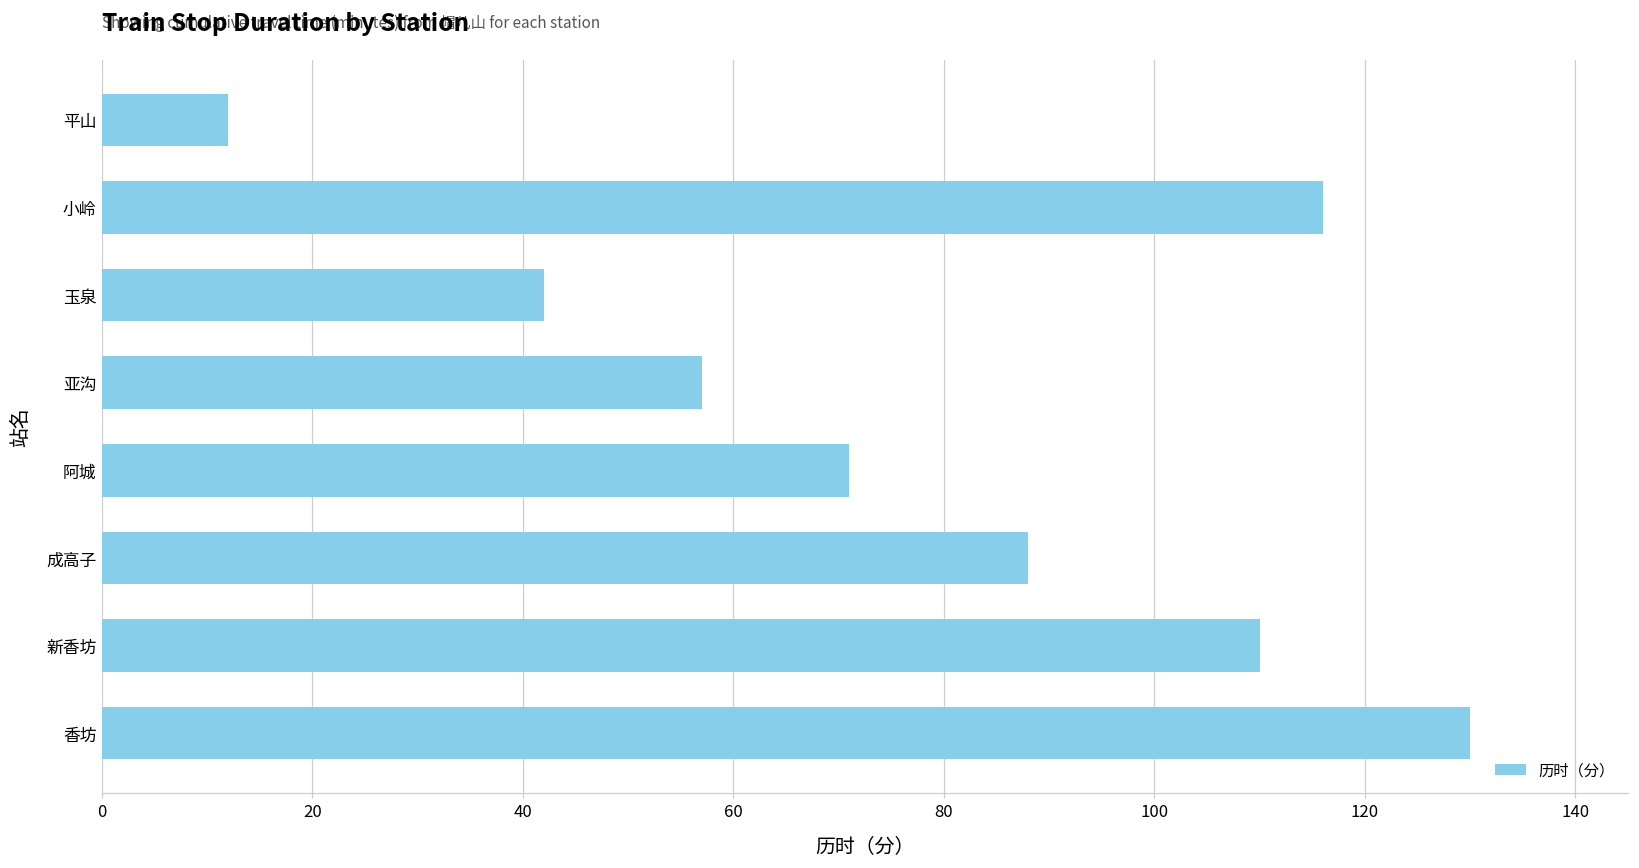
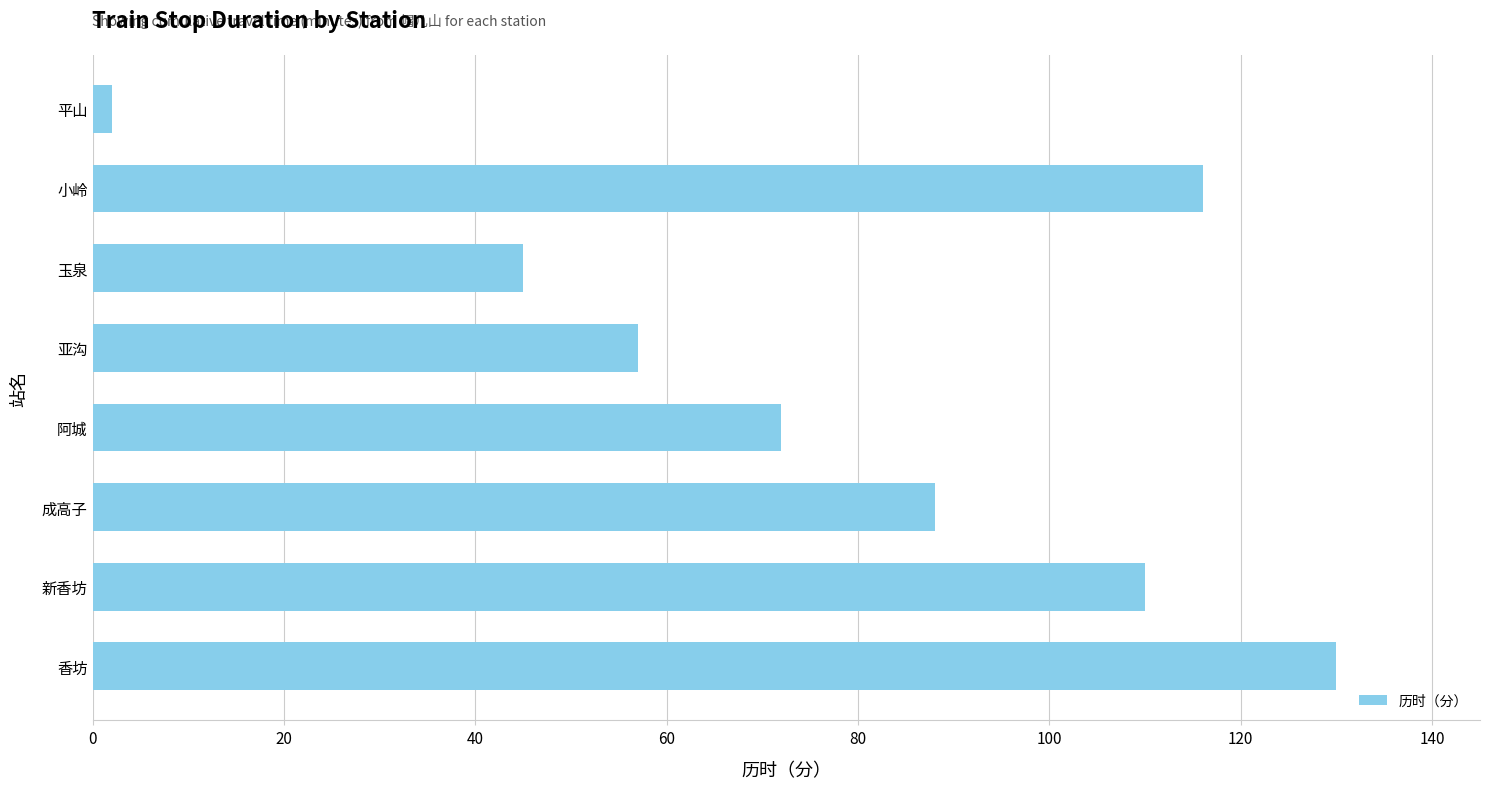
平山: 12 -> 2
玉泉: 42 -> 45
阿城: 71 -> 72
